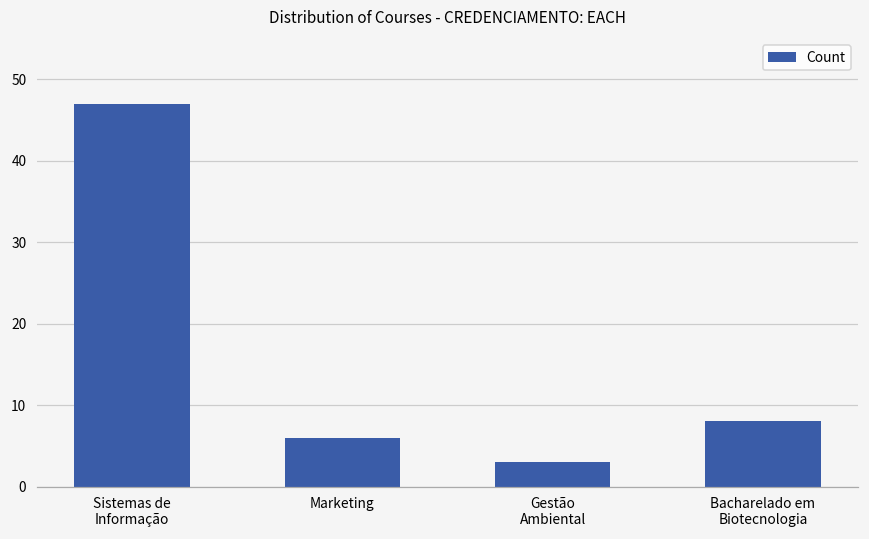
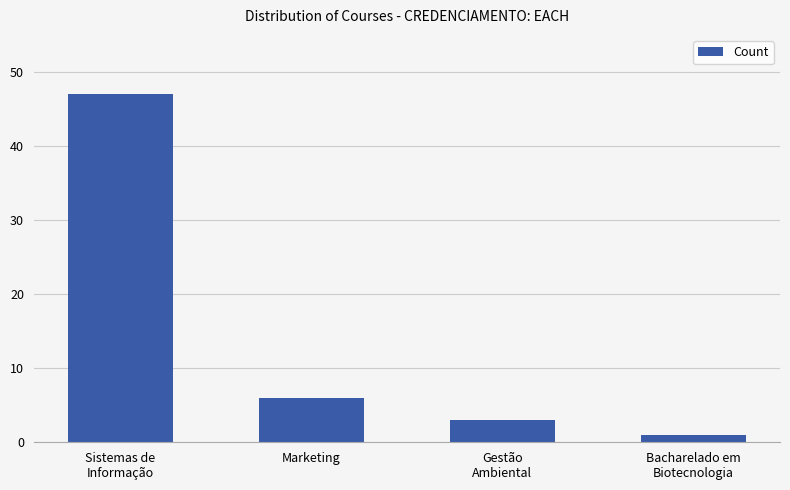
Bacharelado em Biotecnologia: 8 -> 1
